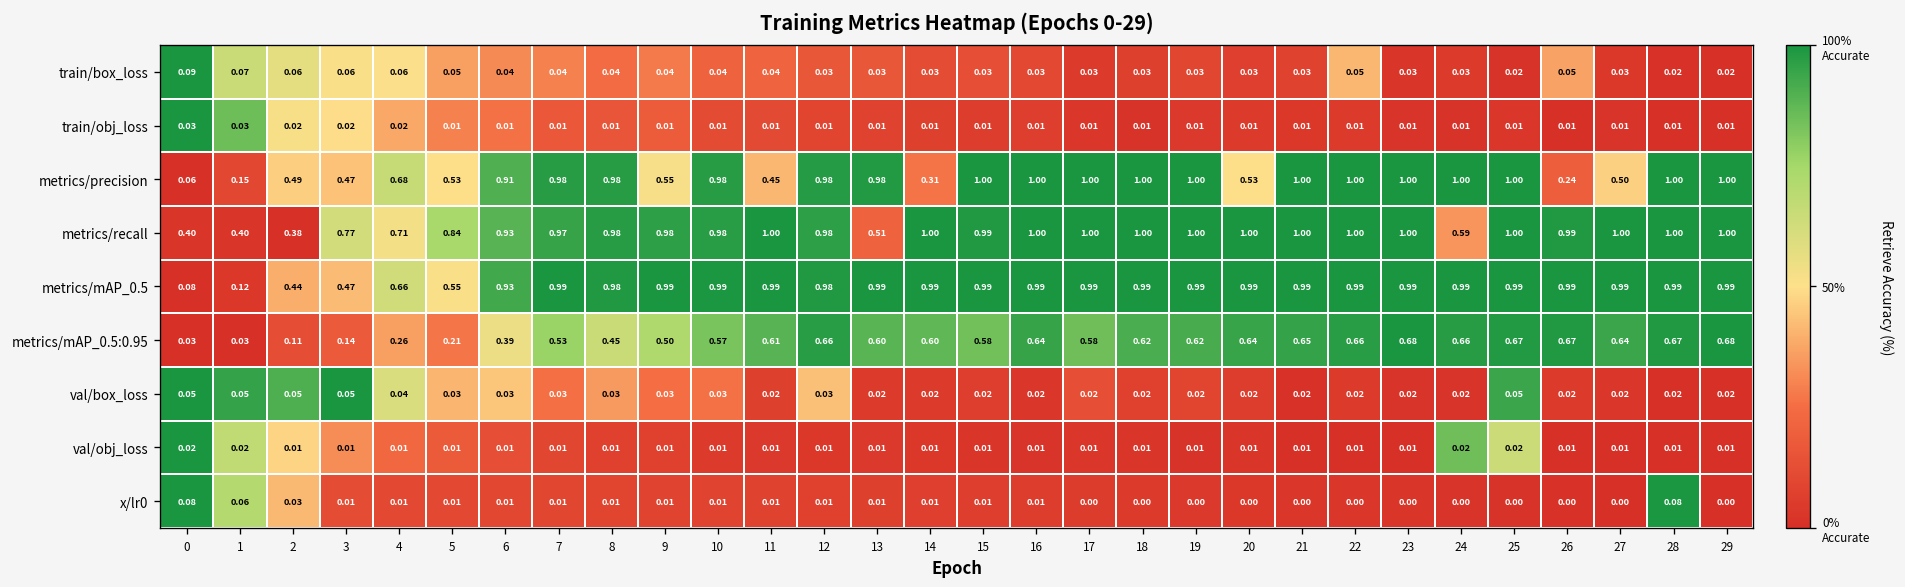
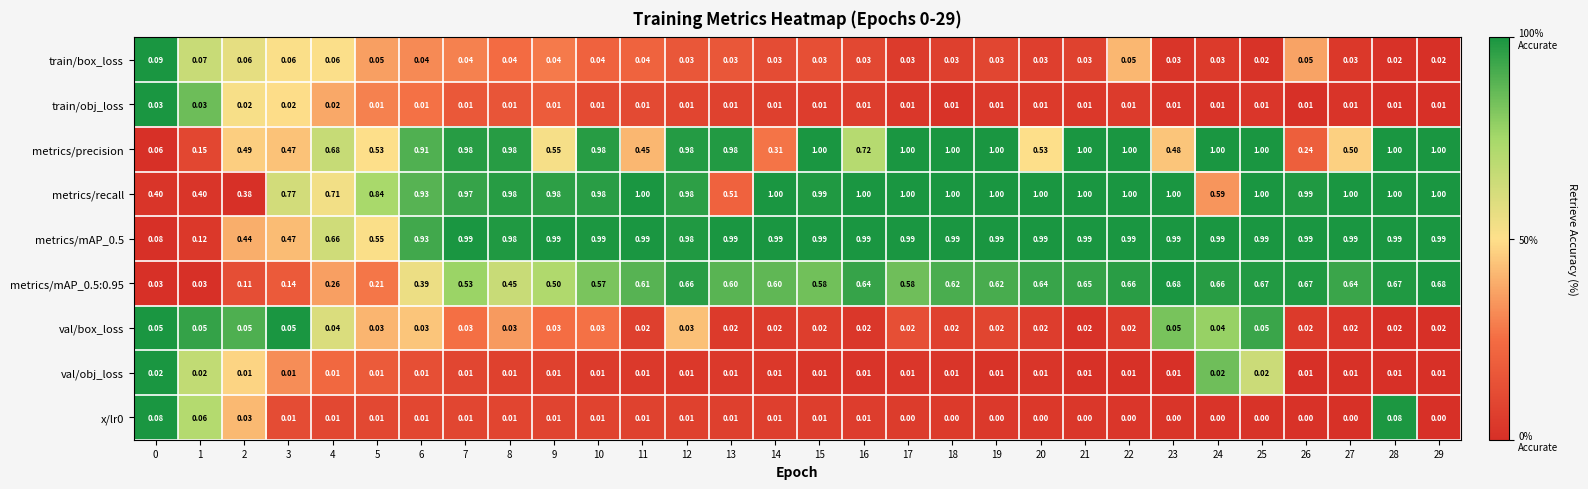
metrics/precision, 16: 1.00 -> 0.72
metrics/precision, 23: 1.00 -> 0.48
val/box_loss, 23: 0.02 -> 0.05
val/box_loss, 24: 0.02 -> 0.04
